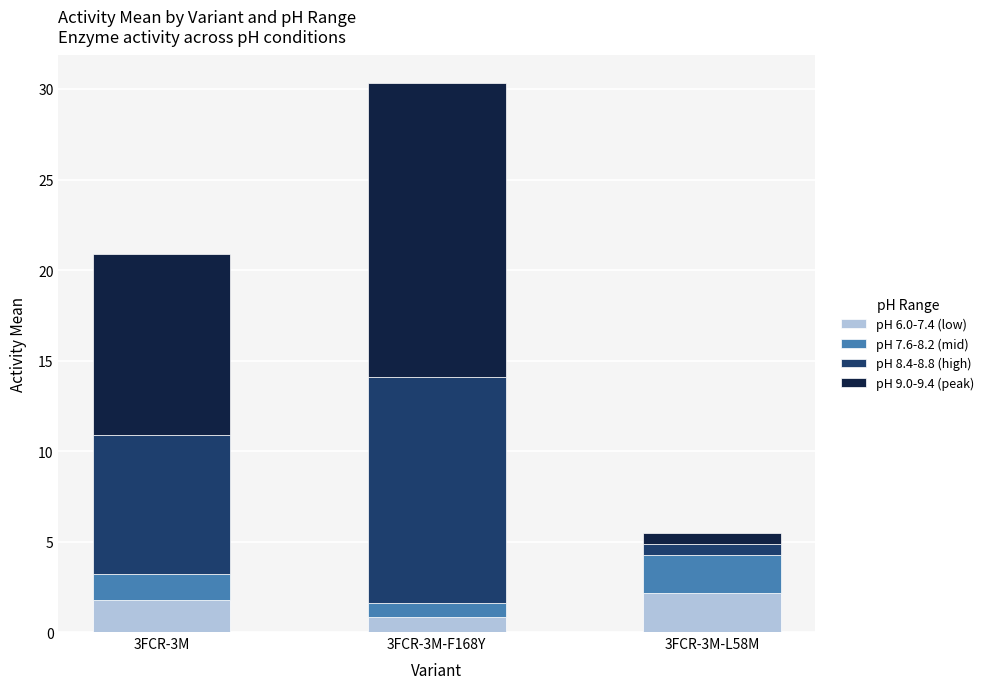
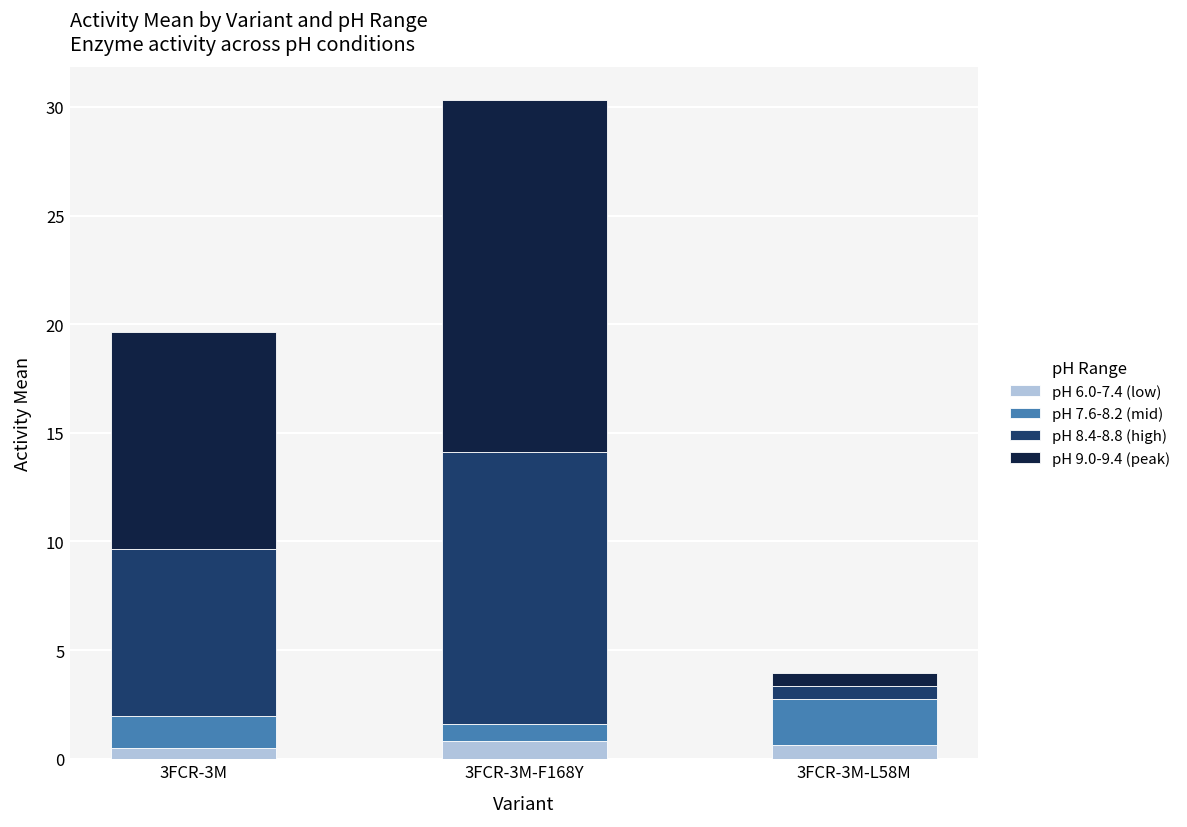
pH 6.0-7.4 (low), 3FCR-3M: 1.7 -> 0.5
pH 6.0-7.4 (low), 3FCR-3M-L58M: 2.1 -> 0.6
